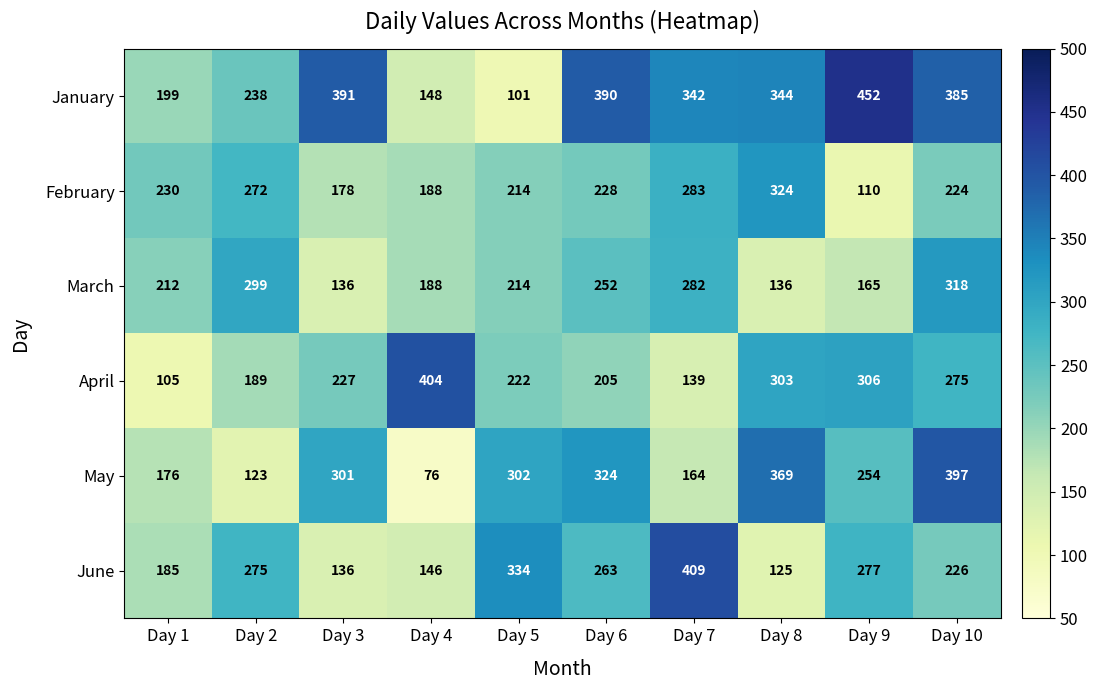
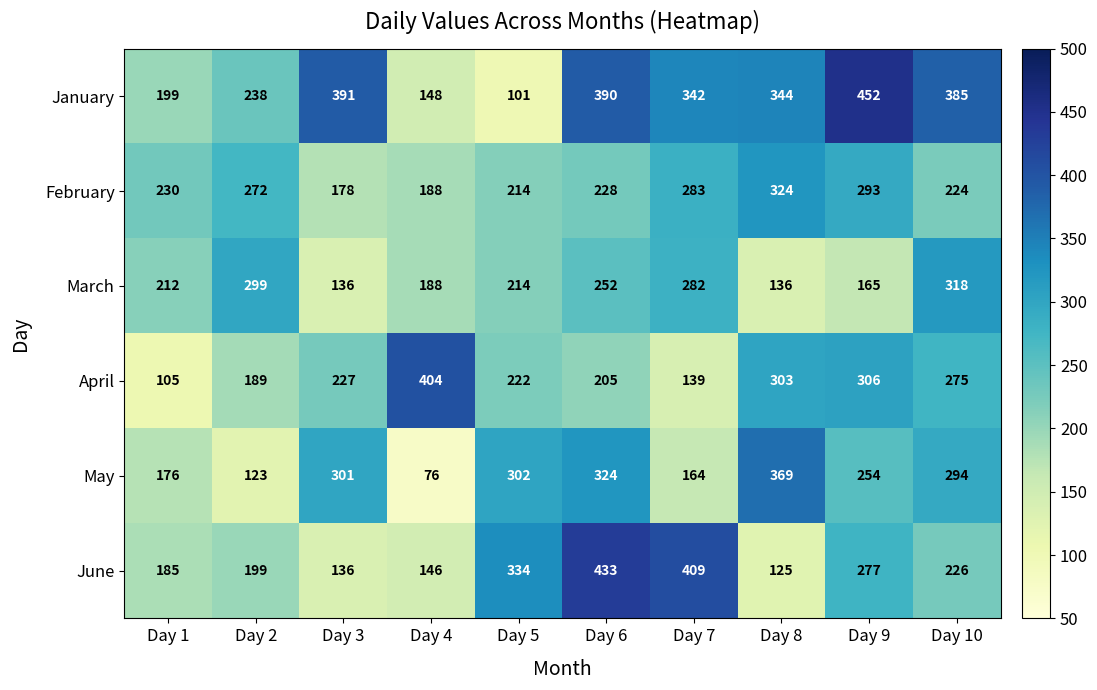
February, Day 9: 110 -> 293
May, Day 10: 397 -> 294
June, Day 2: 275 -> 199
June, Day 6: 263 -> 433
